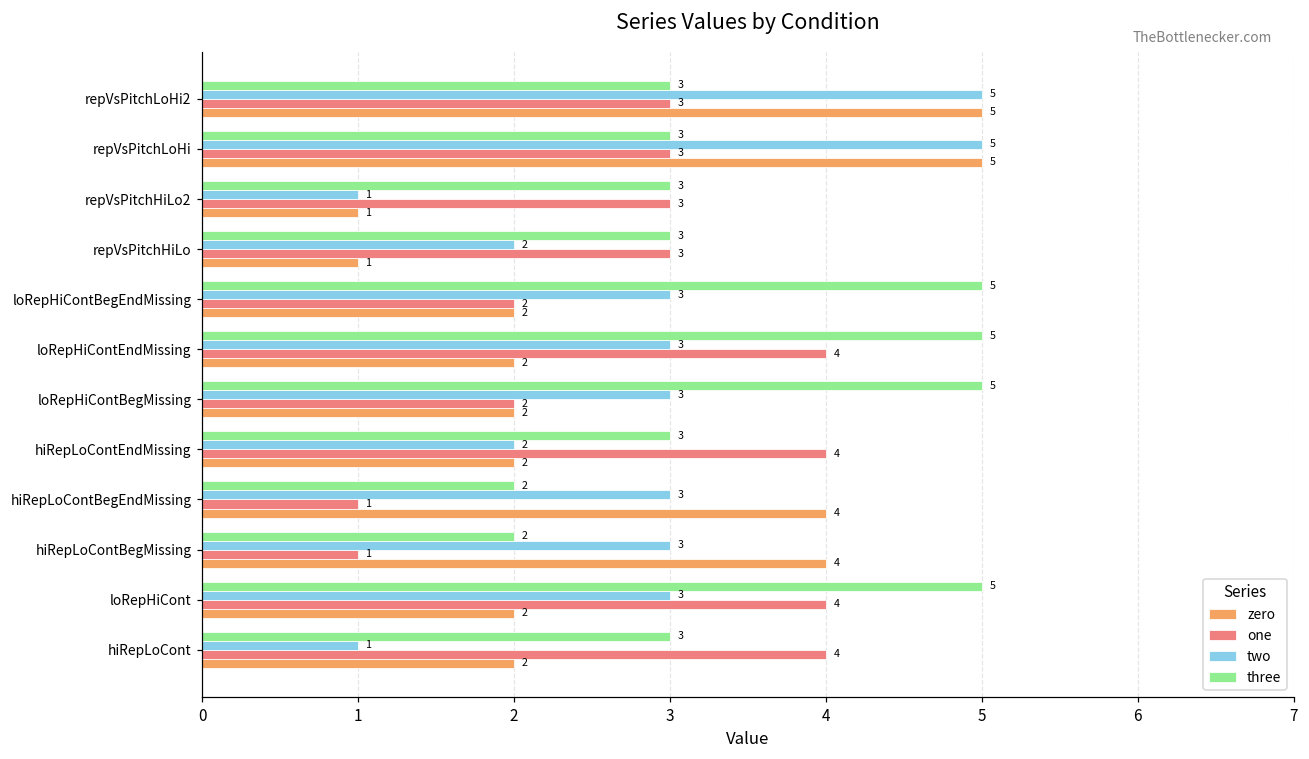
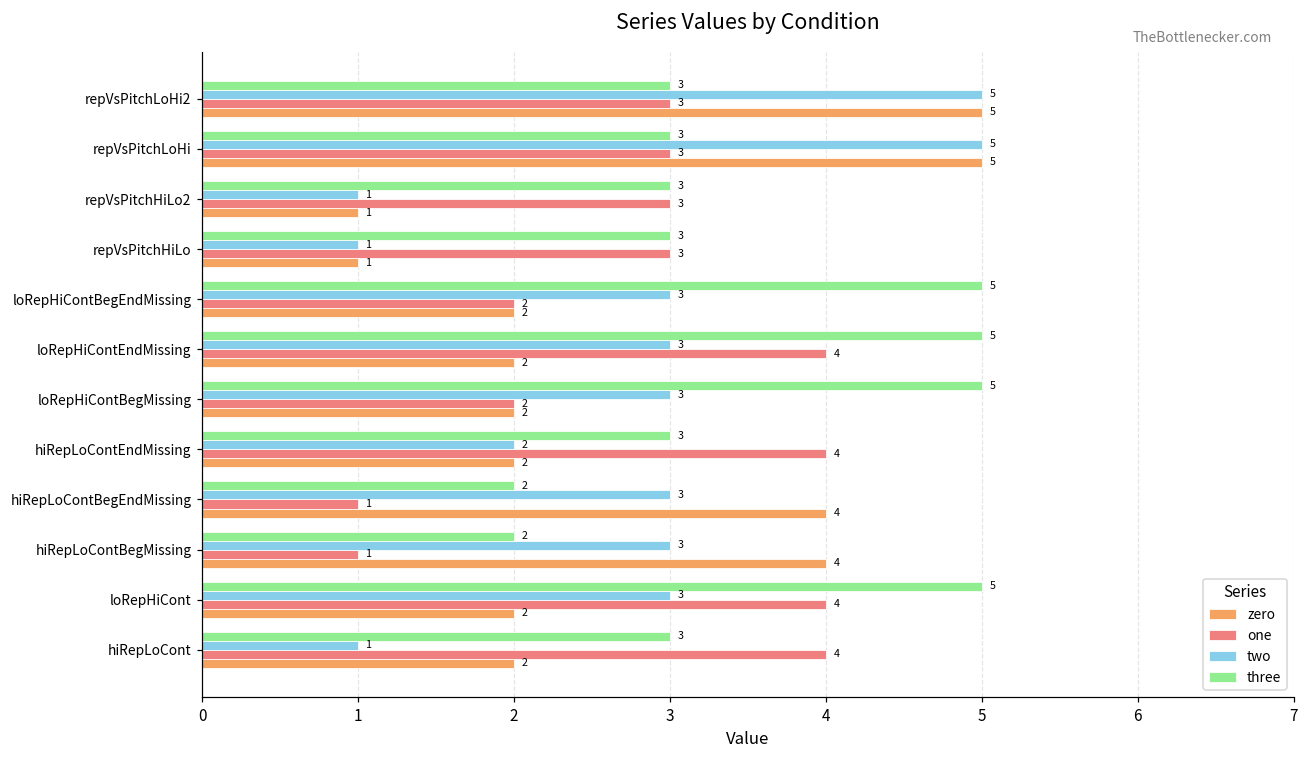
two, repVsPitchHiLo: 2 -> 1
